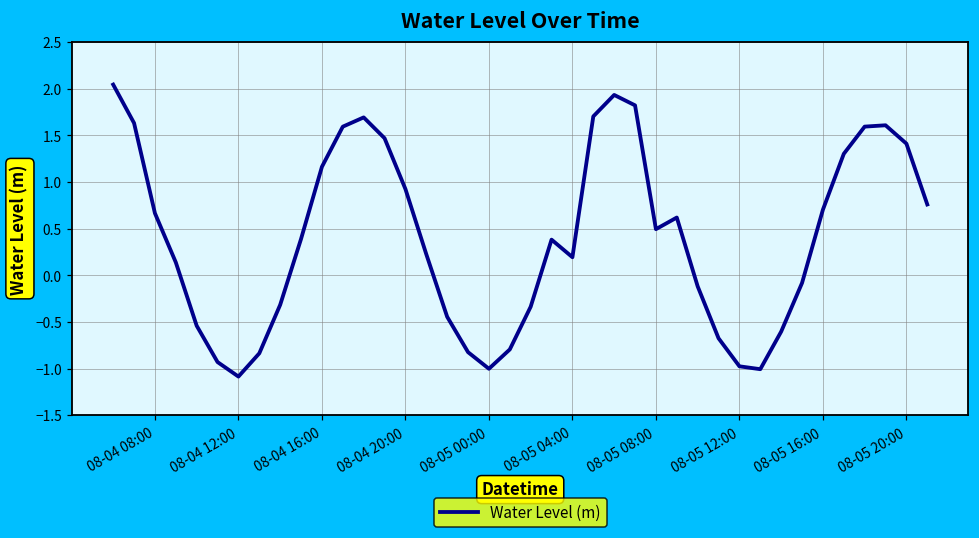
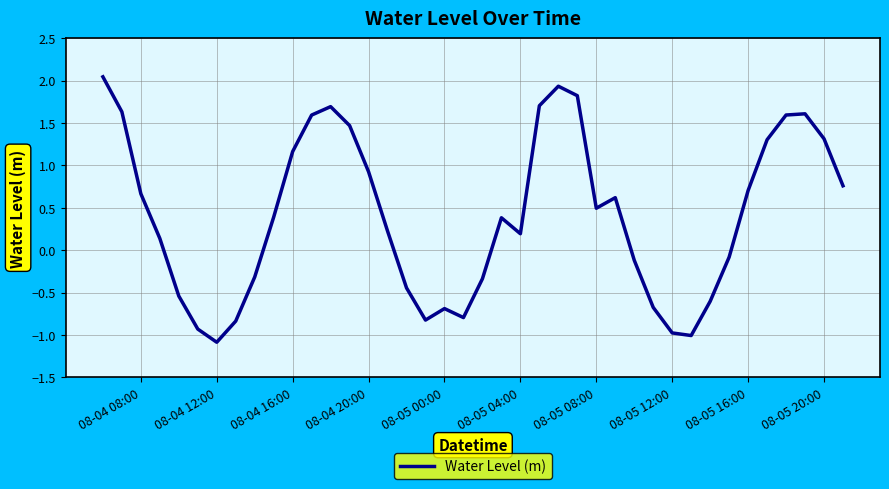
08-05 00:00: -1.0 -> -0.7
08-05 20:00: 1.4 -> 1.3
